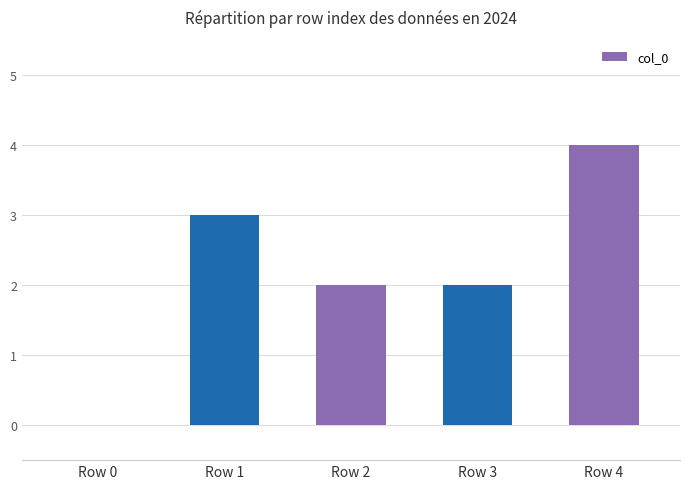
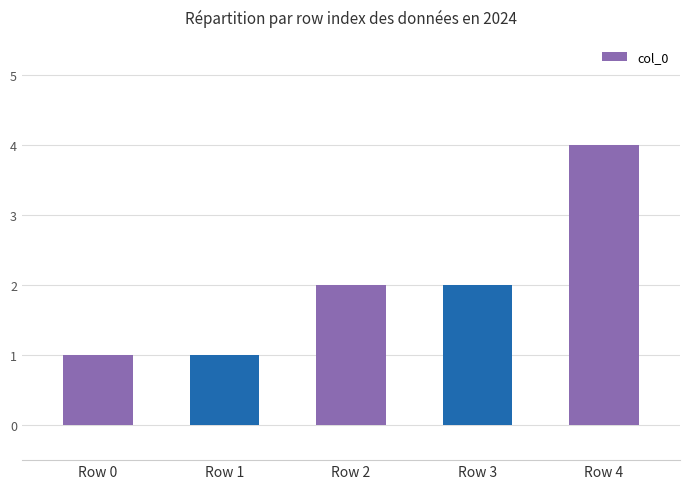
Row 0: 0 -> 1
Row 1: 3 -> 1
